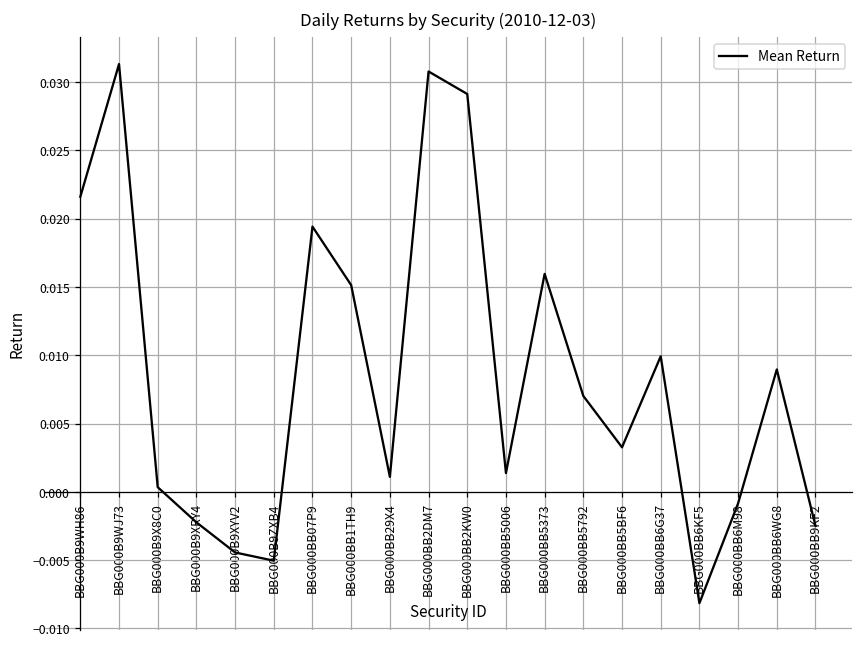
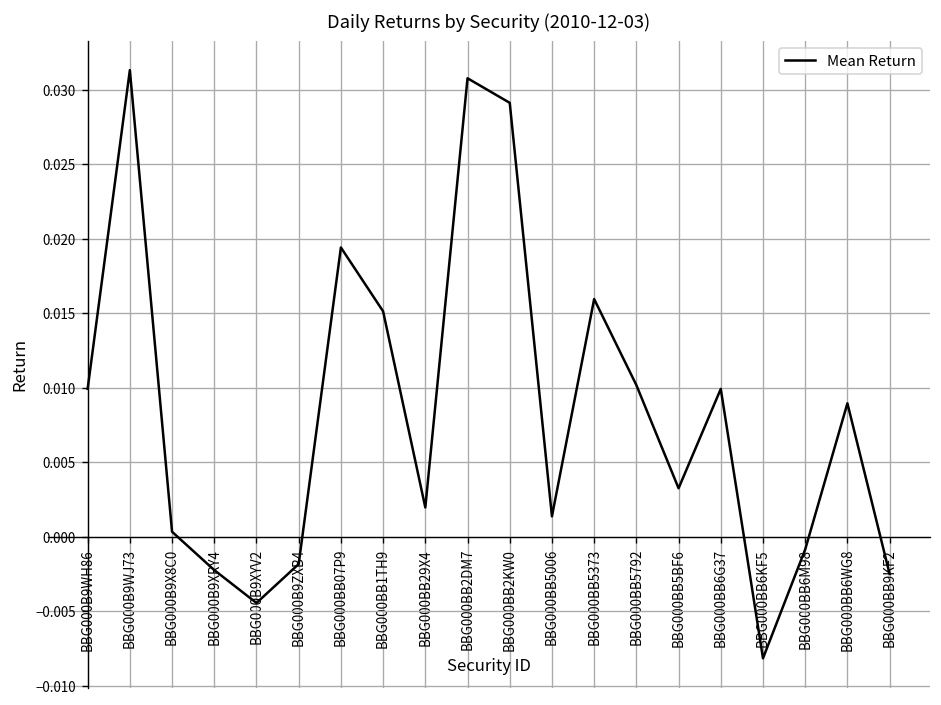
BBG000B9WH86: 0.0216 -> 0.0099
BBG000B9ZXB4: -0.0050 -> -0.0018
BBG000BB29X4: 0.0011 -> 0.0020
BBG000BB5792: 0.0070 -> 0.0102
